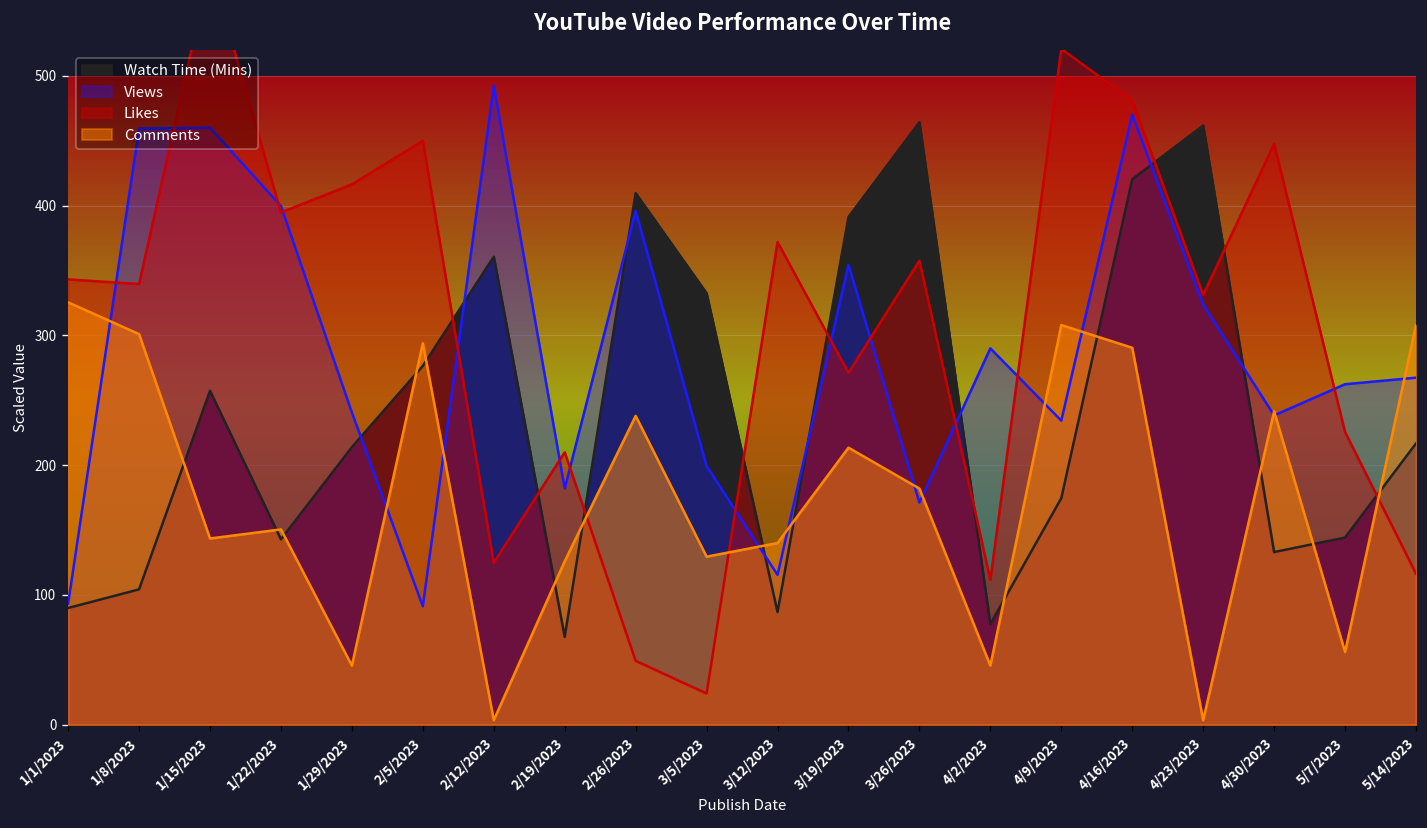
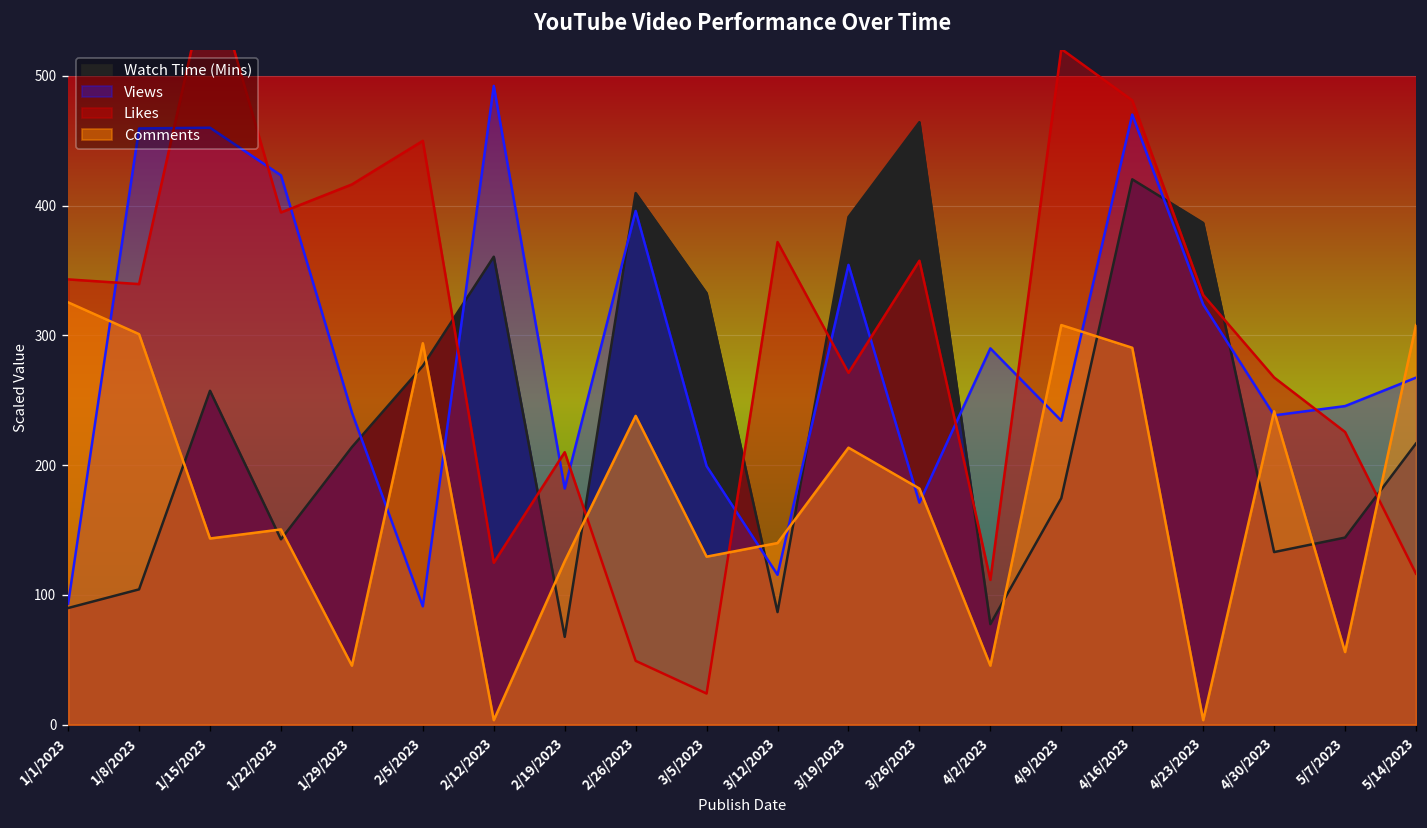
Views, 1/22/2023: 400 -> 423
Watch Time (Mins), 4/23/2023: 462 -> 387
Likes, 4/30/2023: 448 -> 268
Views, 5/7/2023: 262 -> 246
